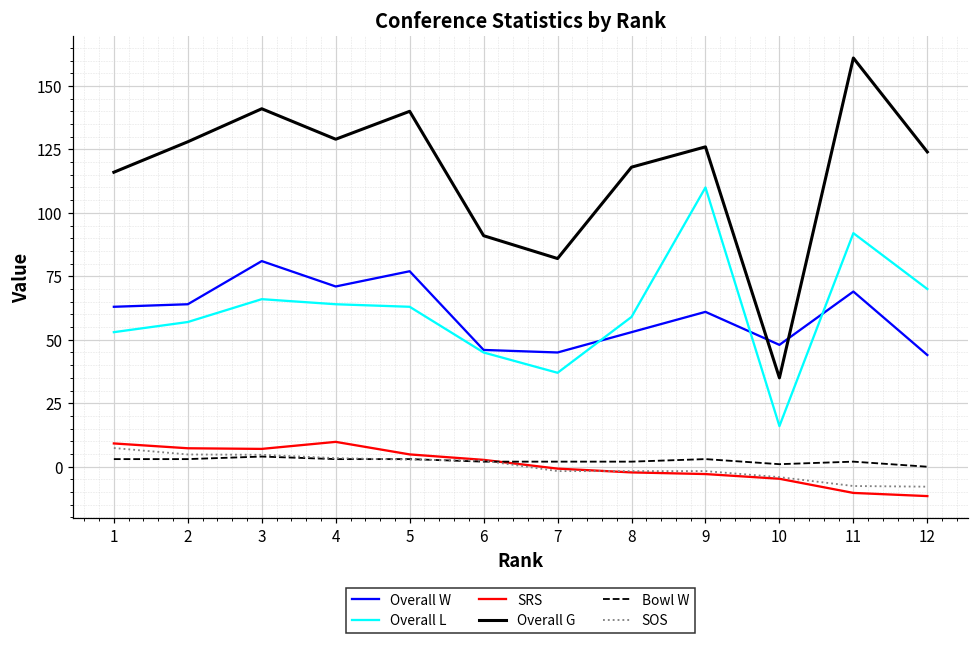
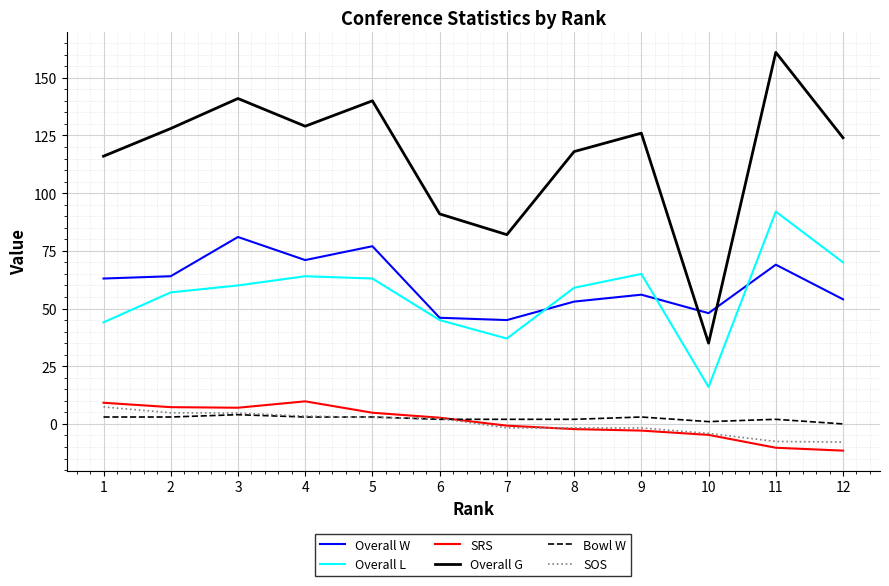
Overall L, 1: 53 -> 44
Overall L, 3: 66 -> 60
Overall W, 9: 61 -> 56
Overall L, 9: 110 -> 65
Overall W, 12: 44 -> 54
